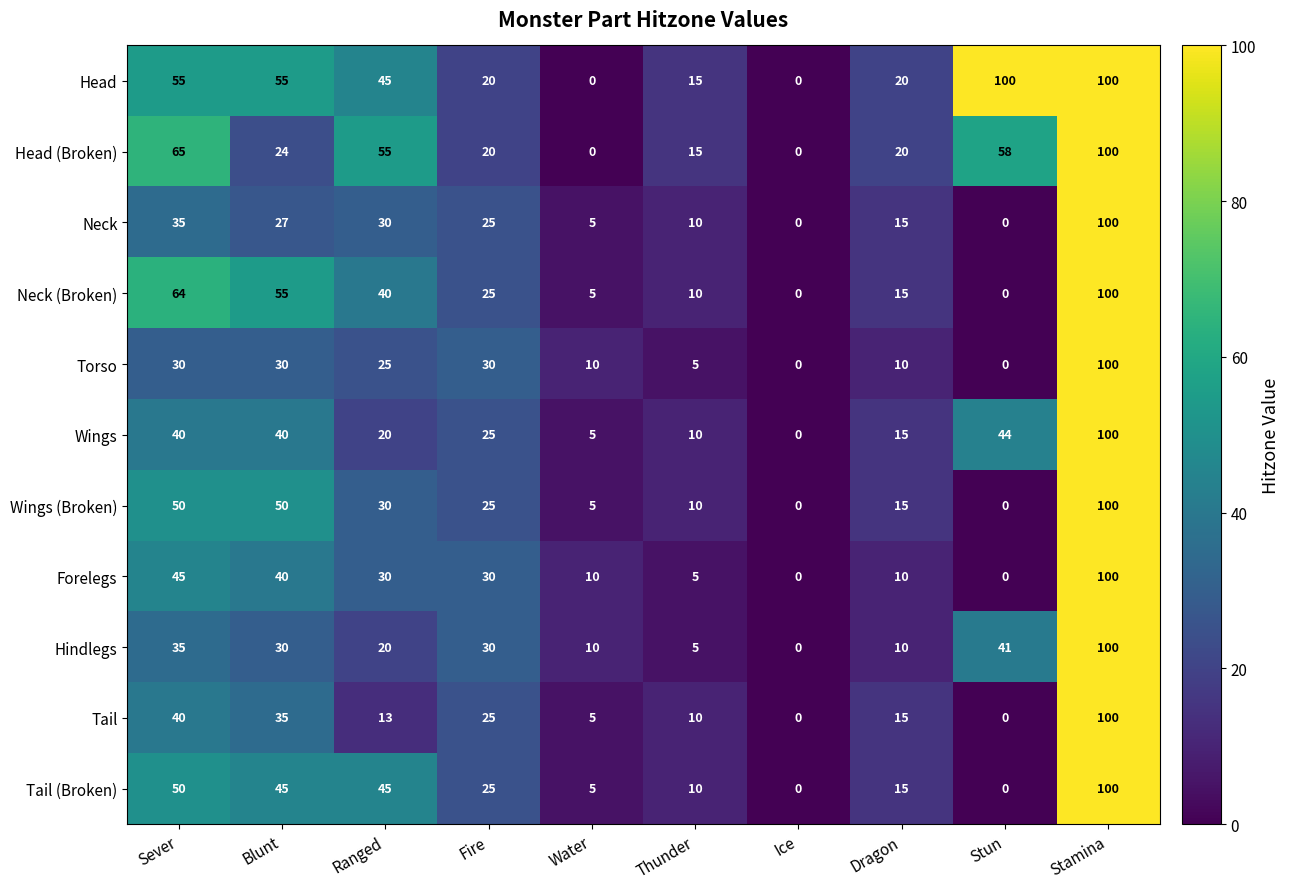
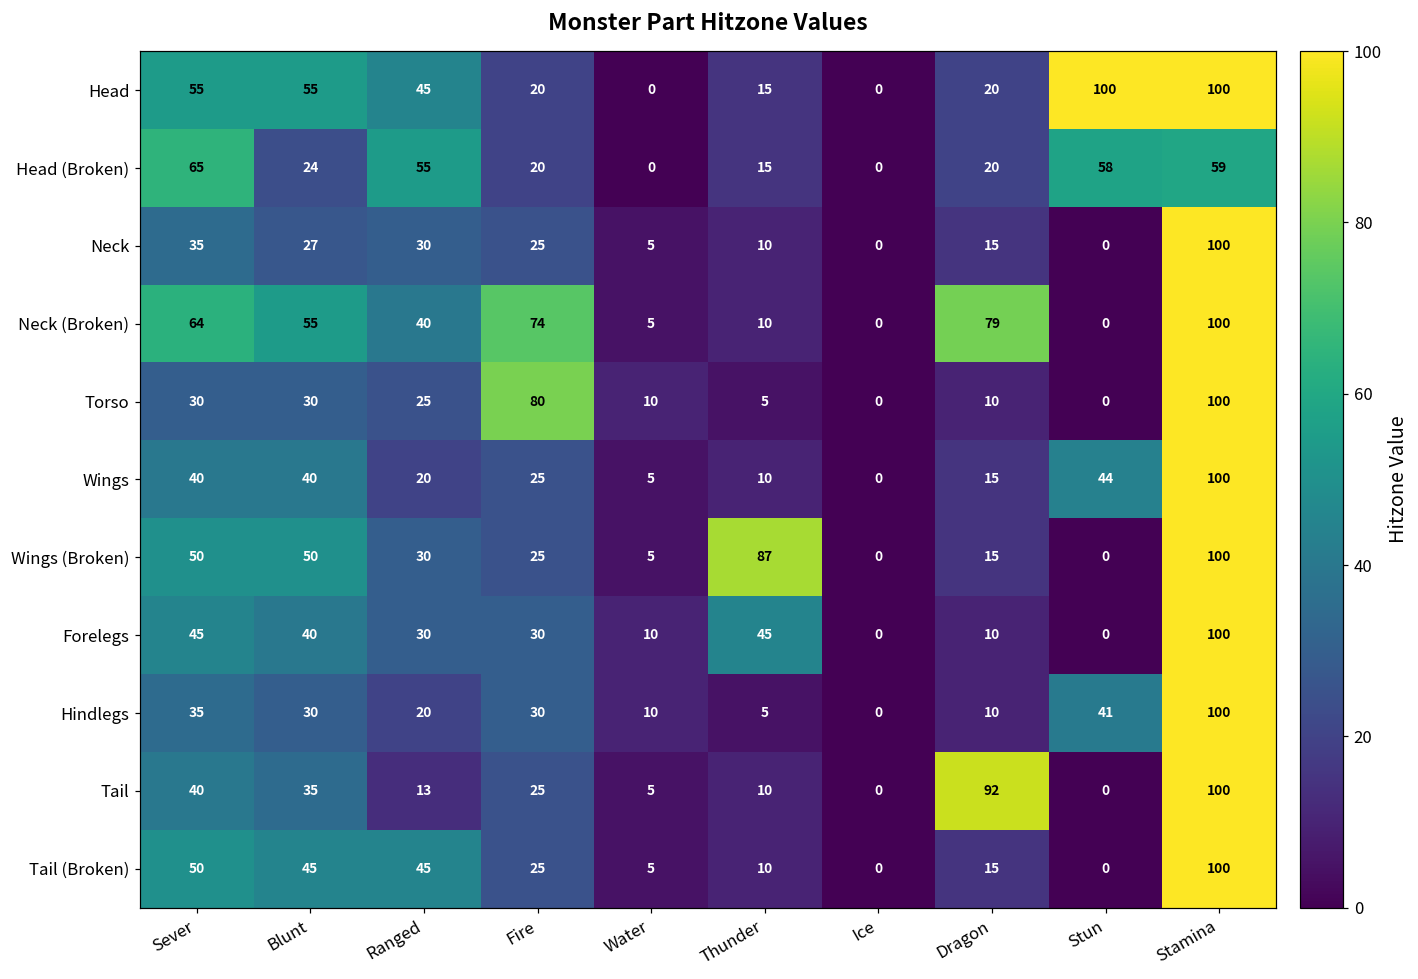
Head (Broken), Stamina: 100 -> 59
Neck (Broken), Fire: 25 -> 74
Neck (Broken), Dragon: 15 -> 79
Torso, Fire: 30 -> 80
Wings (Broken), Thunder: 10 -> 87
Forelegs, Thunder: 5 -> 45
Tail, Dragon: 15 -> 92
